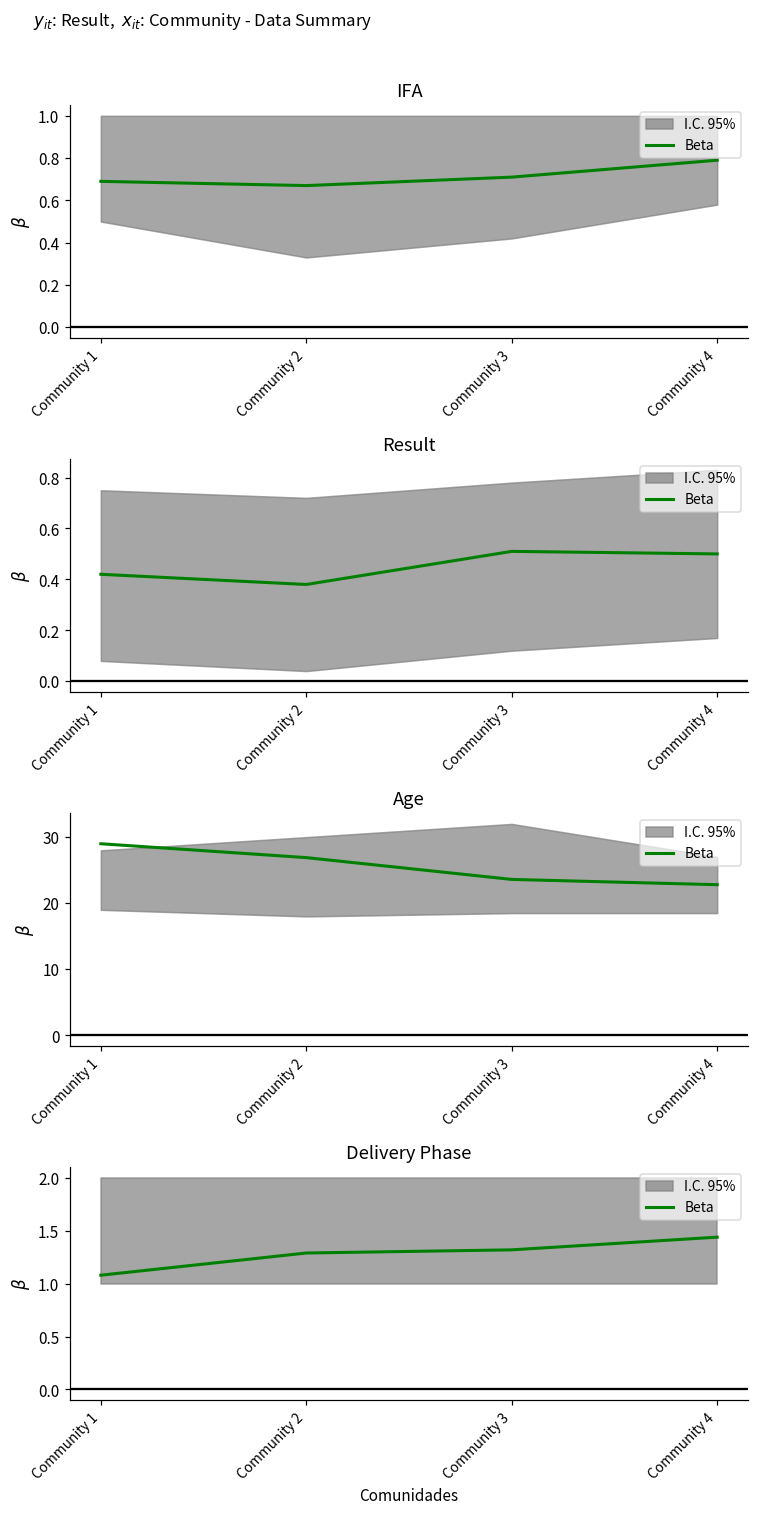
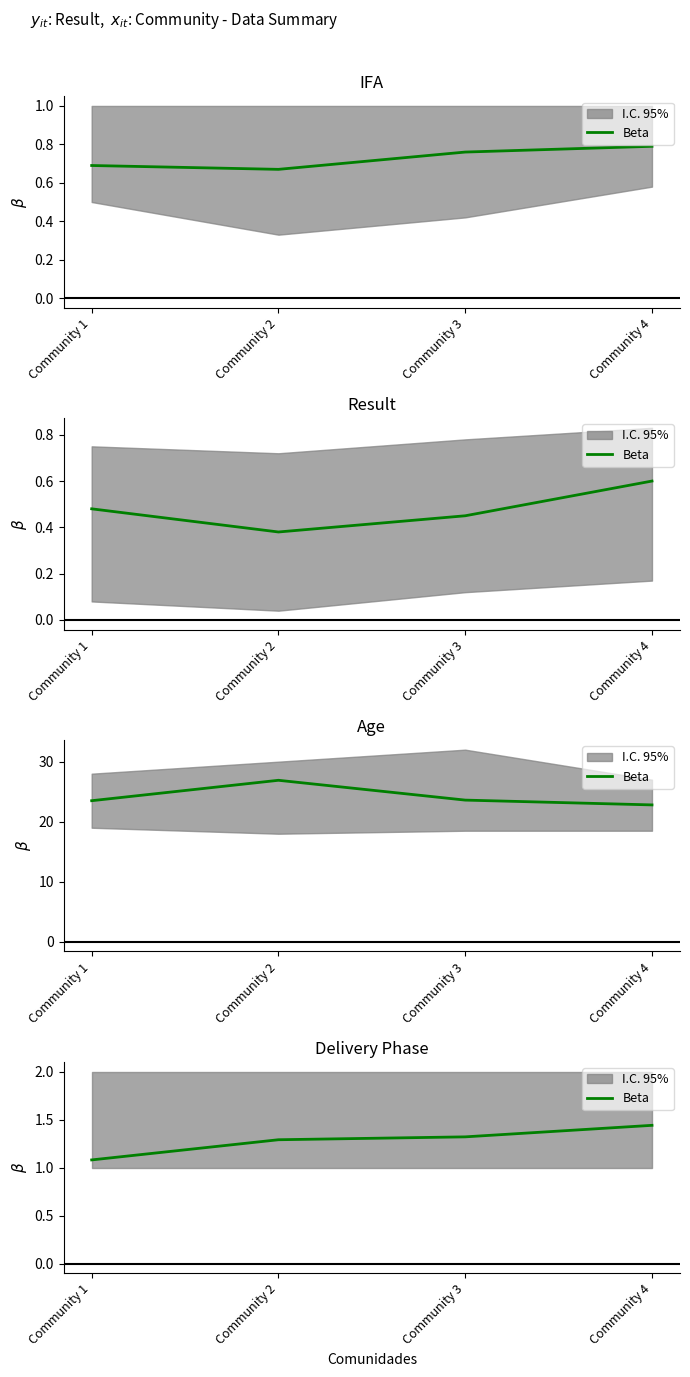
IFA, Beta, Community 3: 0.71 -> 0.76
Result, Beta, Community 1: 0.42 -> 0.48
Result, Beta, Community 3: 0.51 -> 0.45
Result, Beta, Community 4: 0.5 -> 0.6
Age, Beta, Community 1: 29 -> 24
